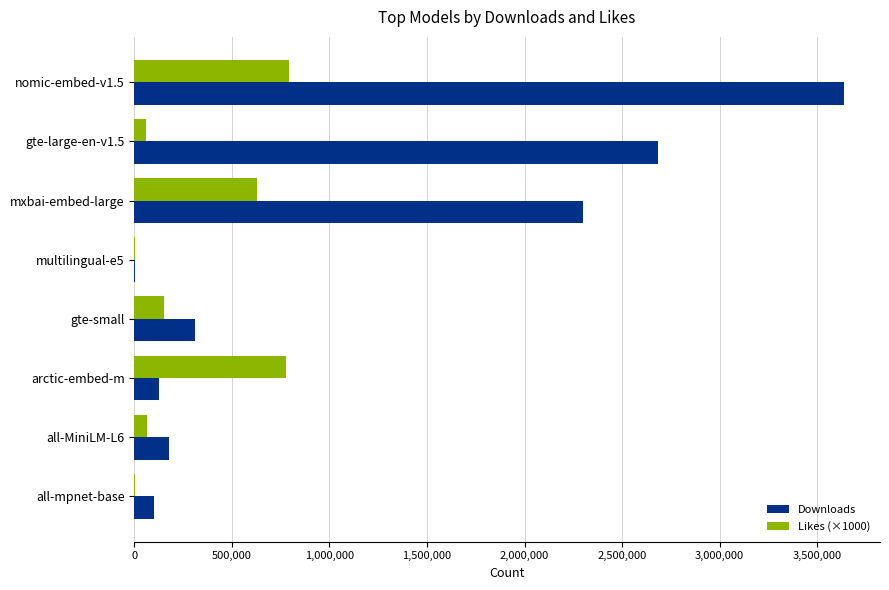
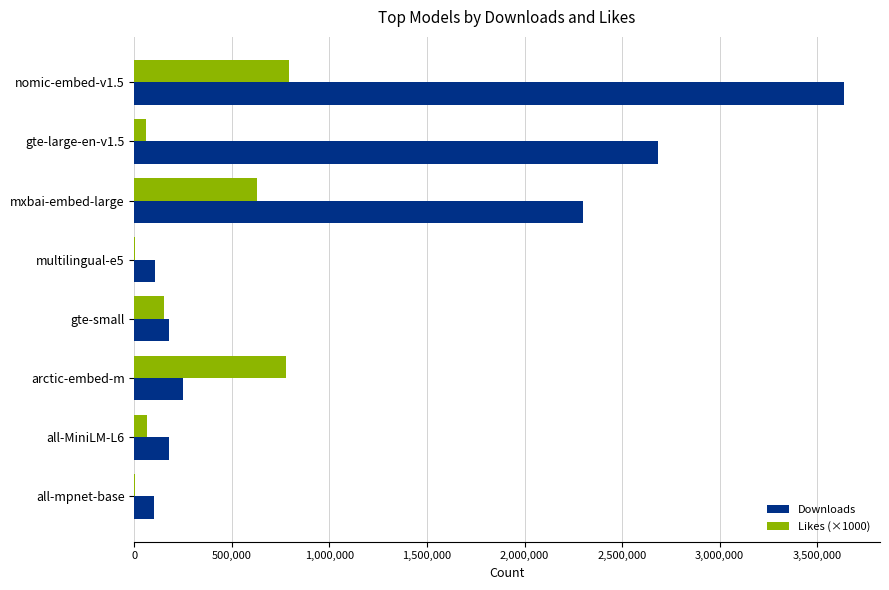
Downloads, multilingual-e5: 0 -> 110,000
Downloads, gte-small: 310,000 -> 180,000
Downloads, arctic-embed-m: 130,000 -> 250,000
